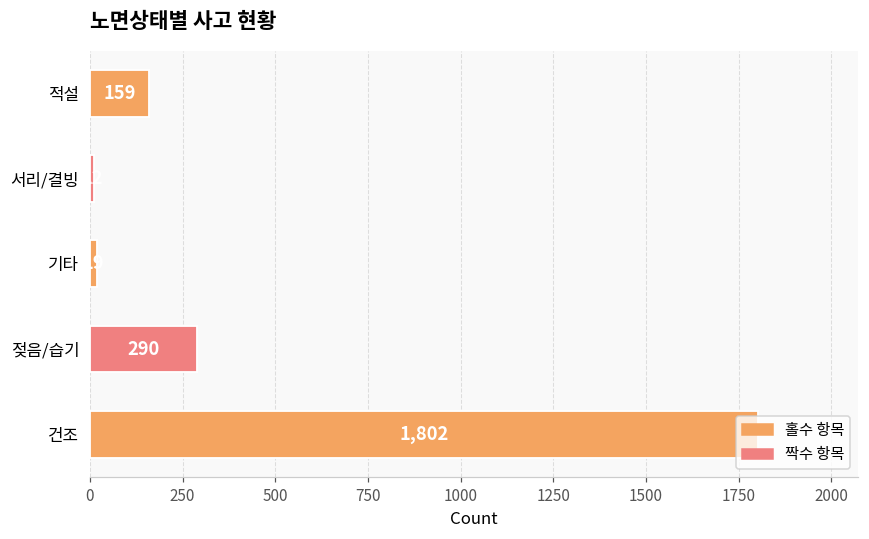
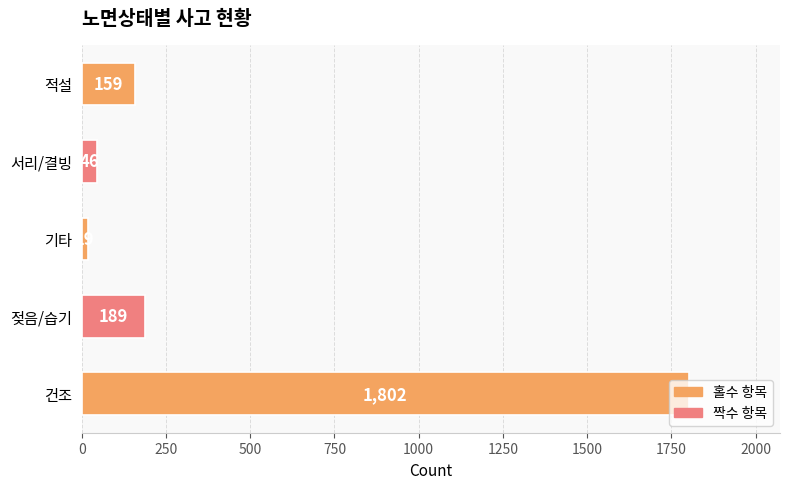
서리/결빙: 10 -> 50
젖음/습기: 290 -> 189
